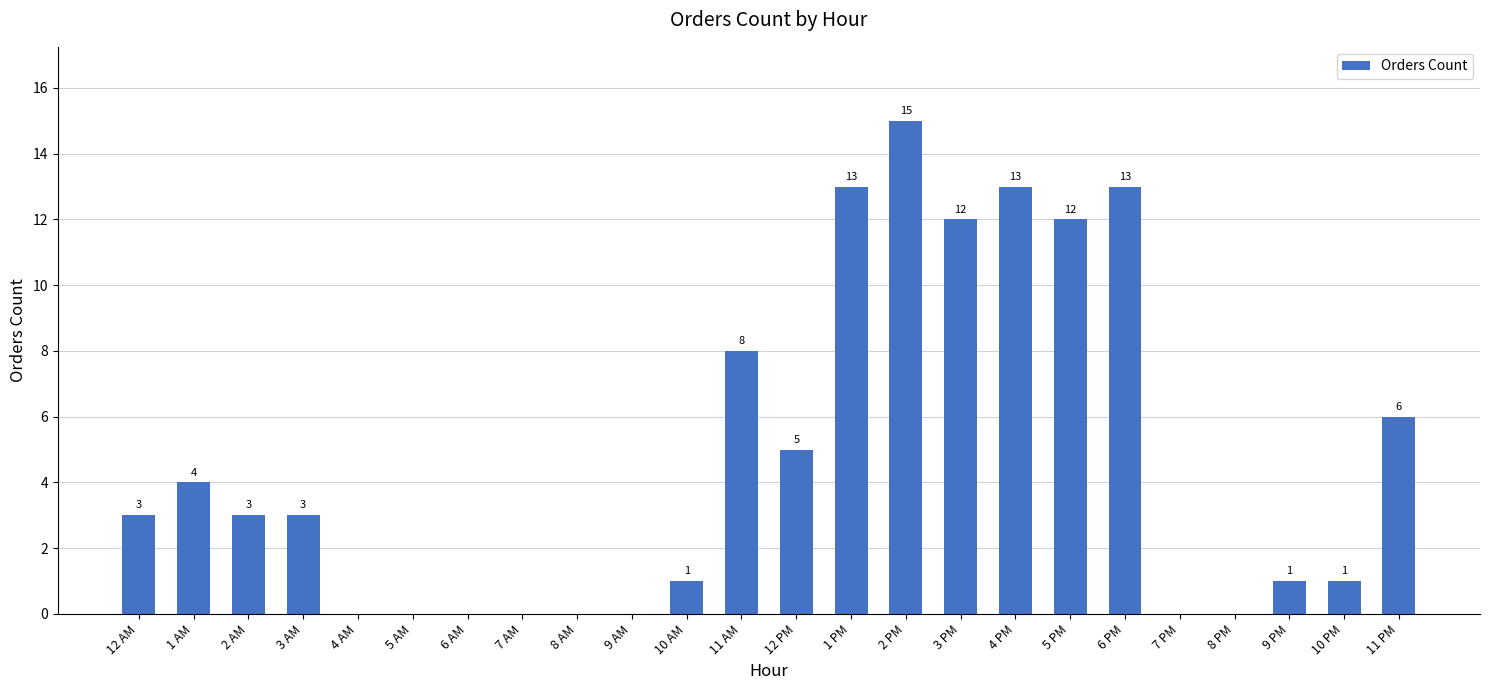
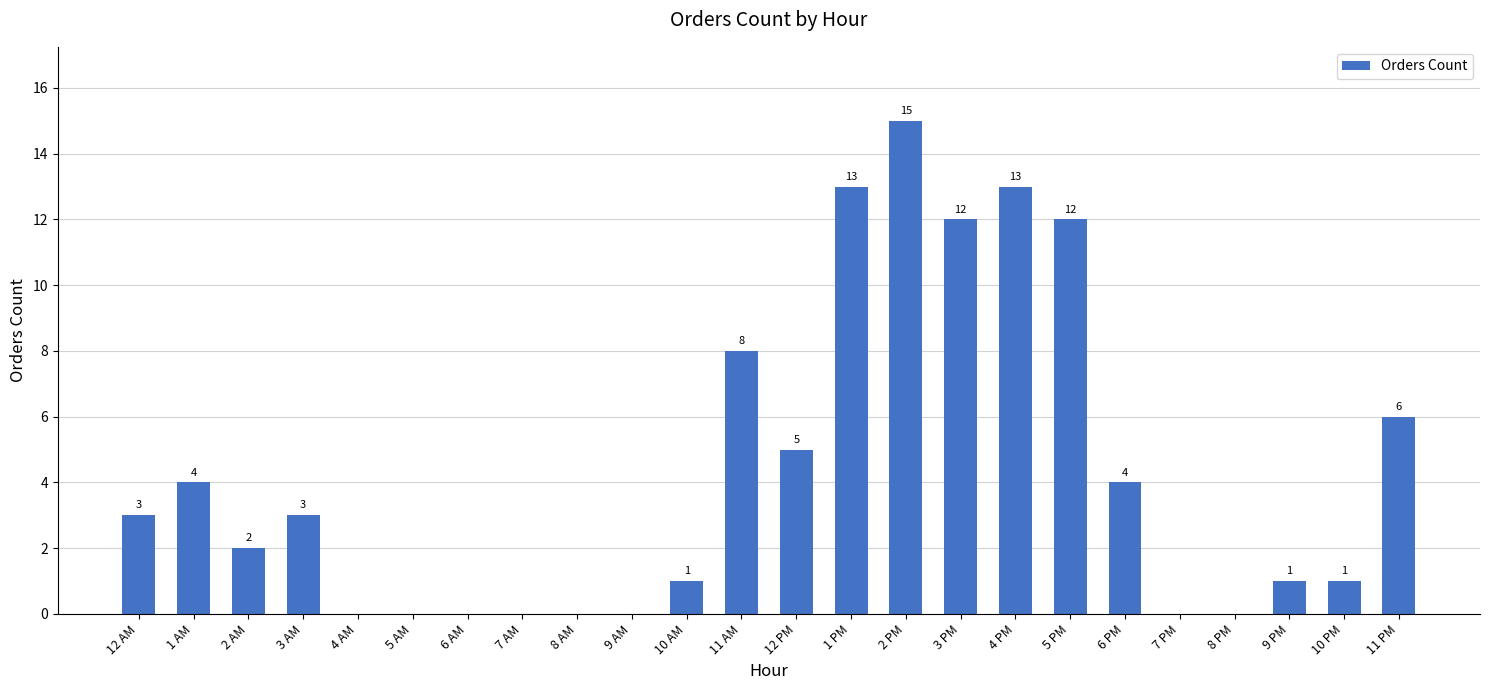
2 AM: 3 -> 2
6 PM: 13 -> 4
